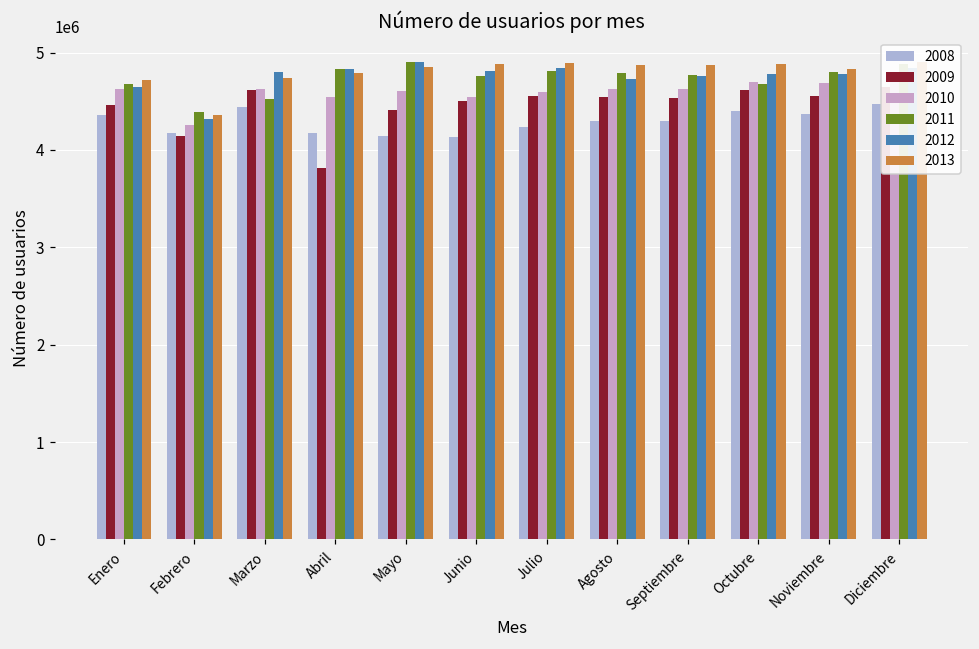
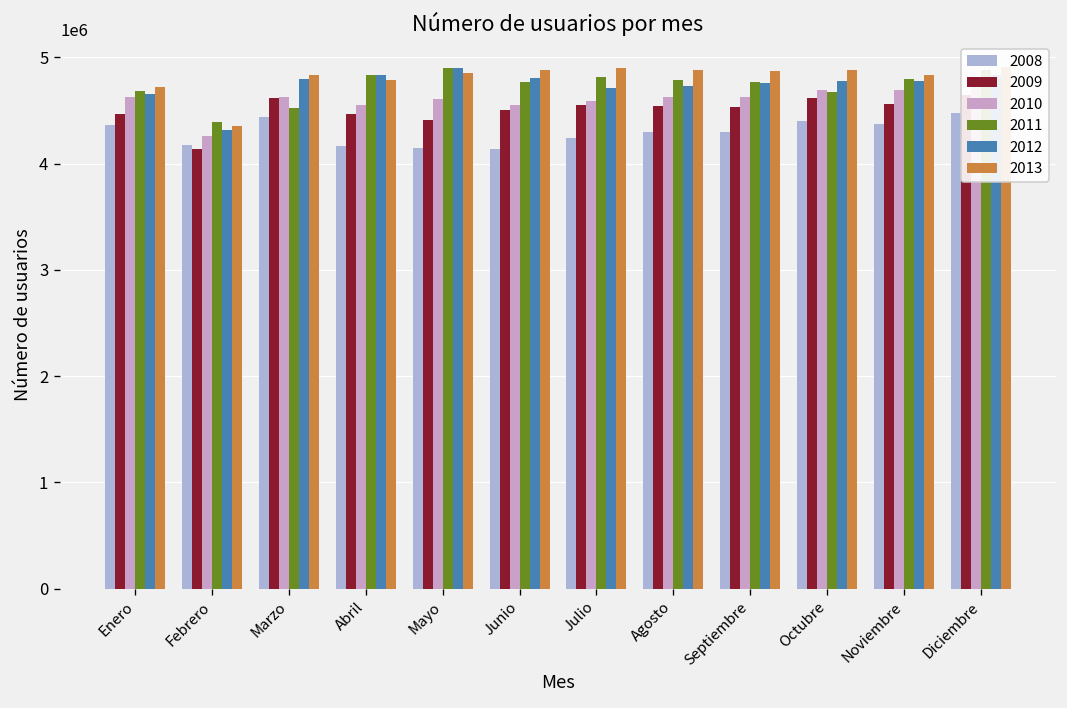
2013, Marzo: 4700000 -> 4800000
2009, Abril: 3800000 -> 4500000
2012, Julio: 4800000 -> 4700000
